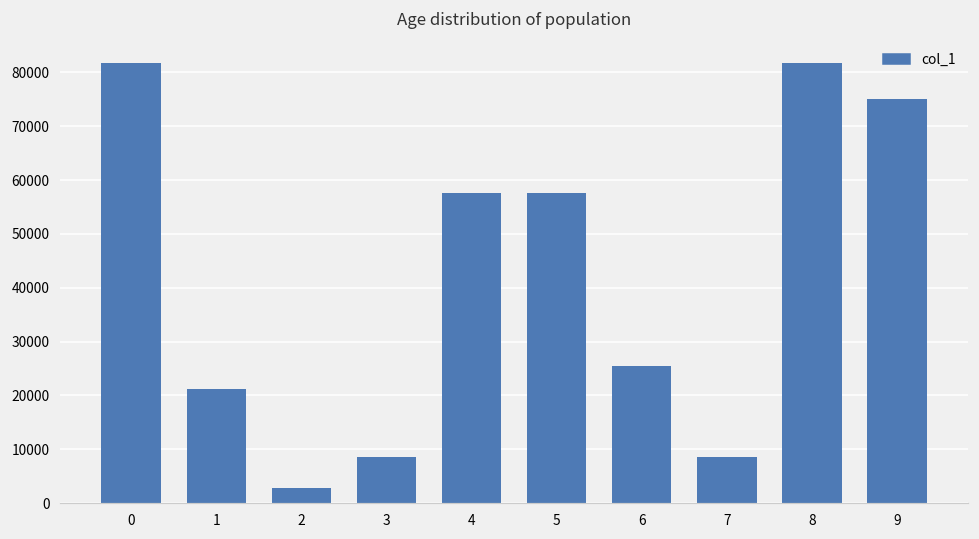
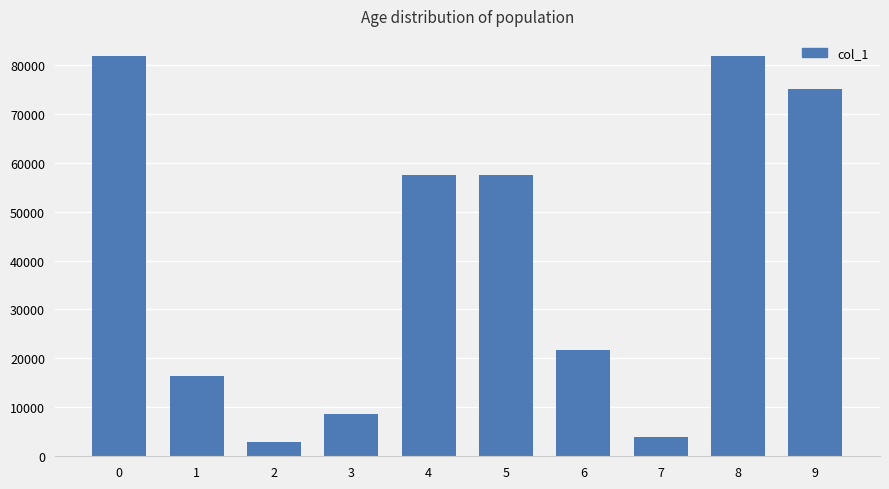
1: 21000 -> 16000
6: 25000 -> 22000
7: 8000 -> 4000
